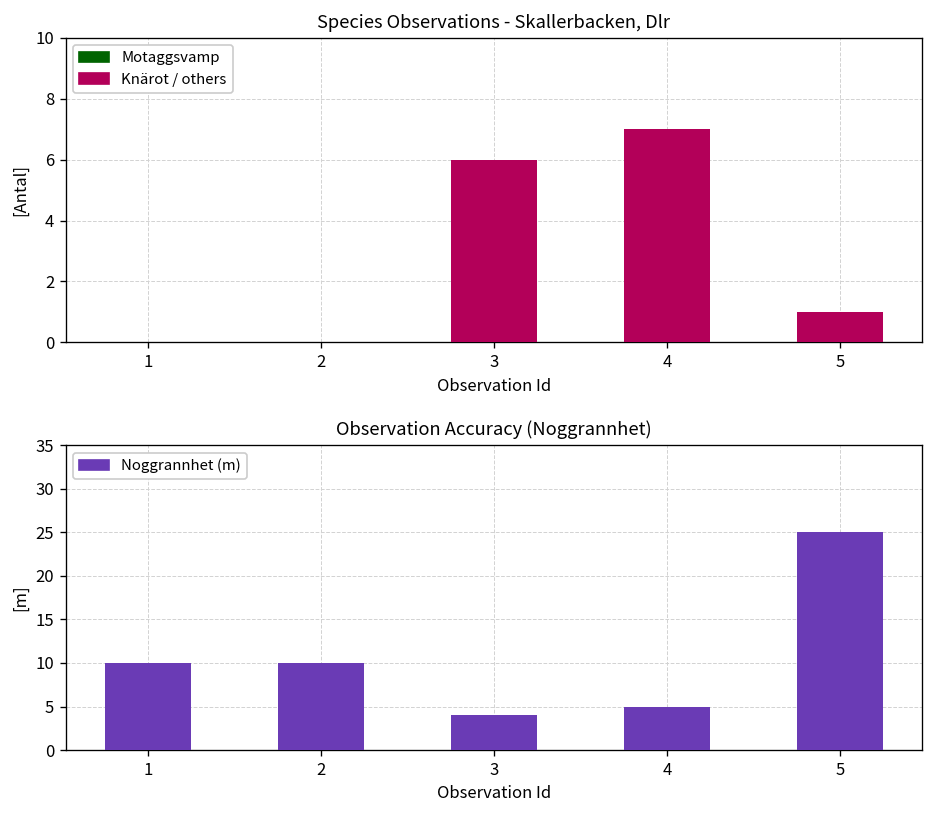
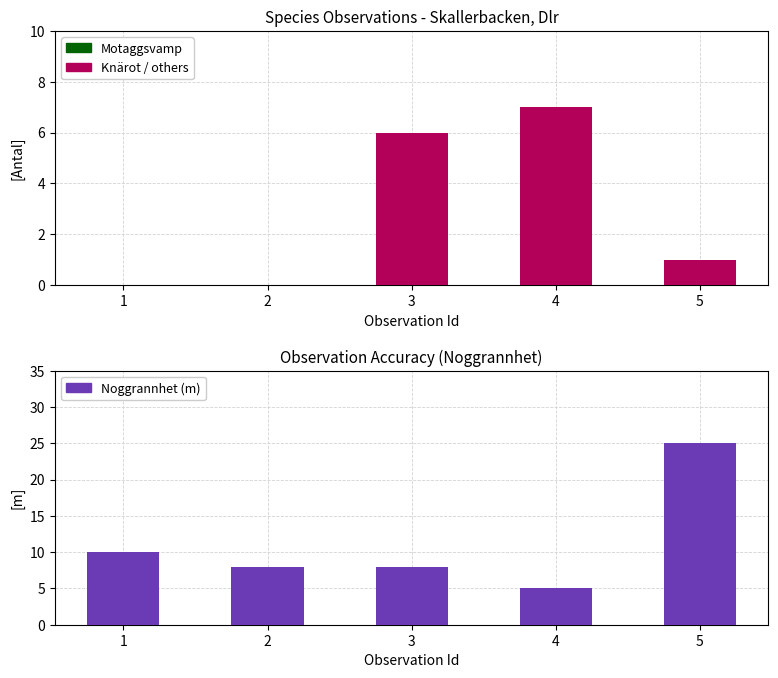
Observation Accuracy (Noggrannhet), 2: 10 -> 8
Observation Accuracy (Noggrannhet), 3: 4 -> 8
